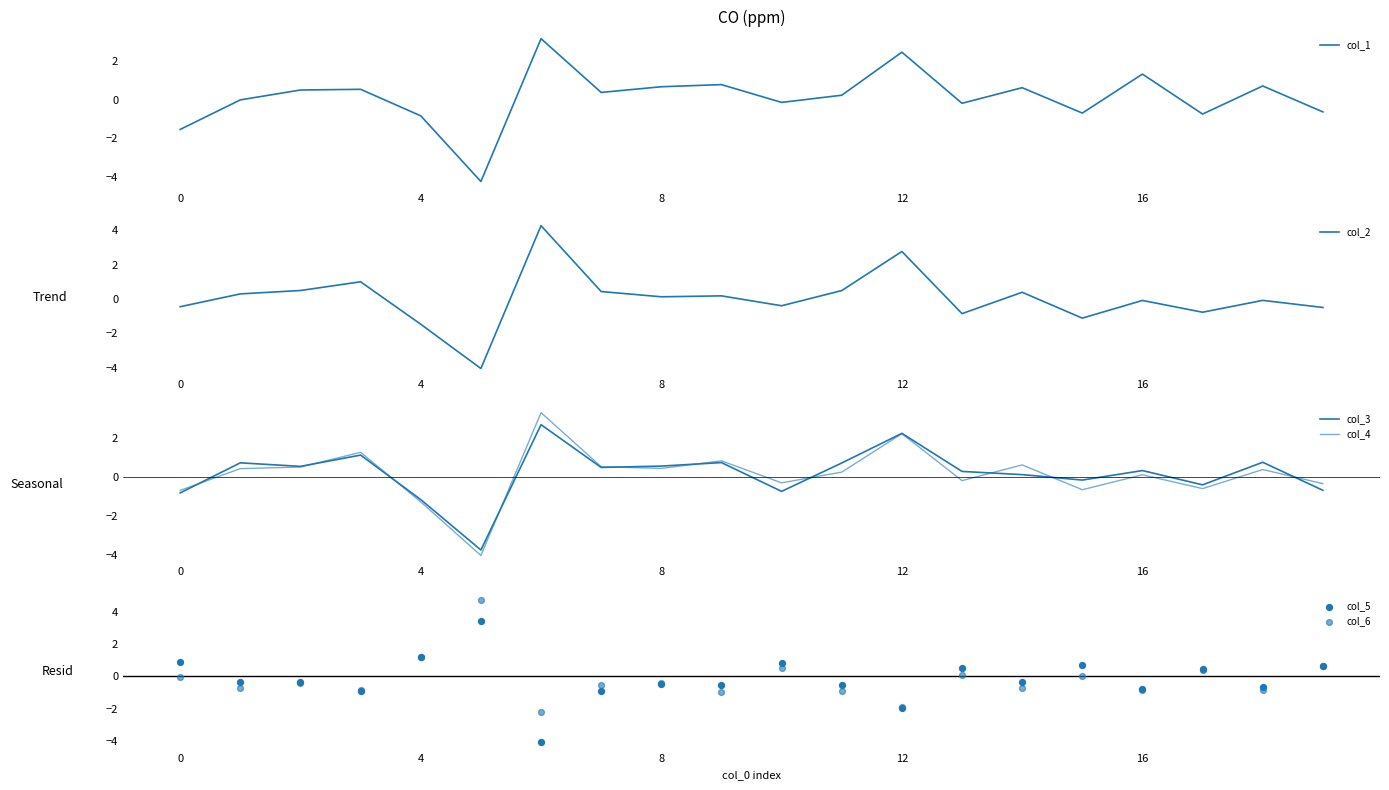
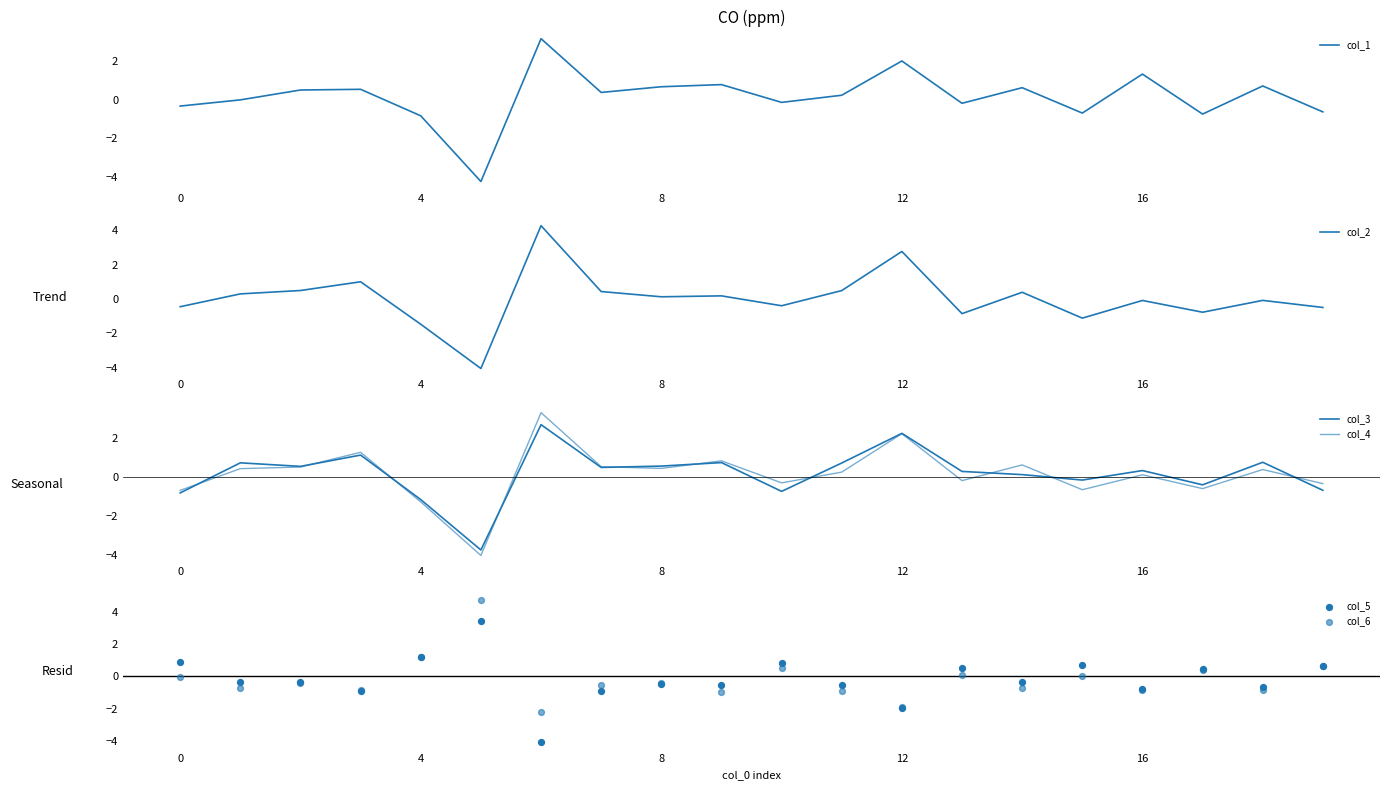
CO (ppm), 0: -1.5 -> -0.3
CO (ppm), 12: 2.5 -> 2.0
